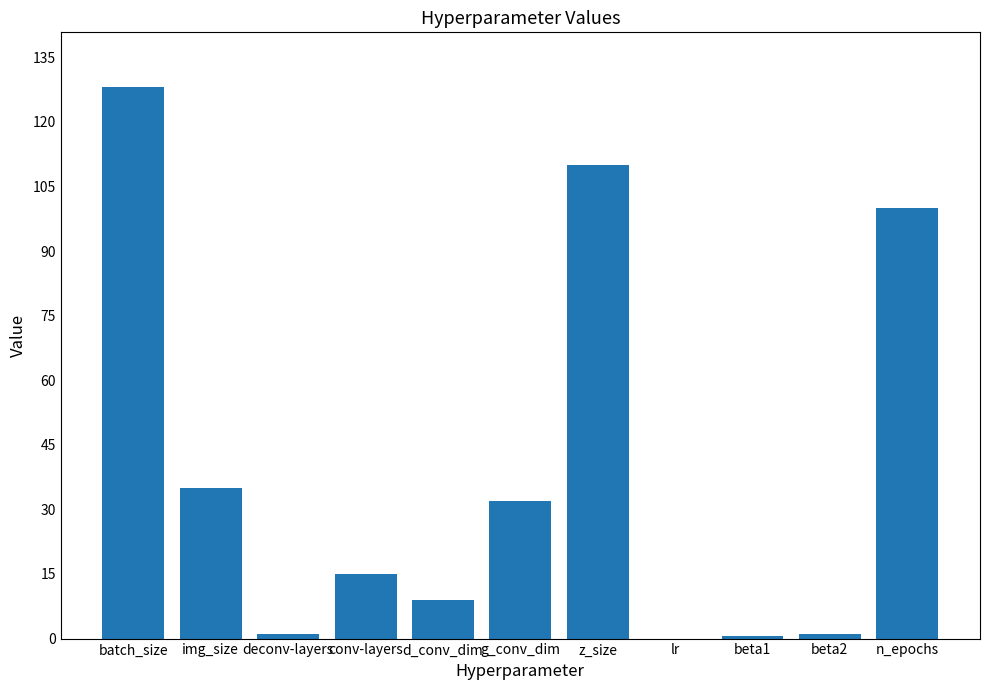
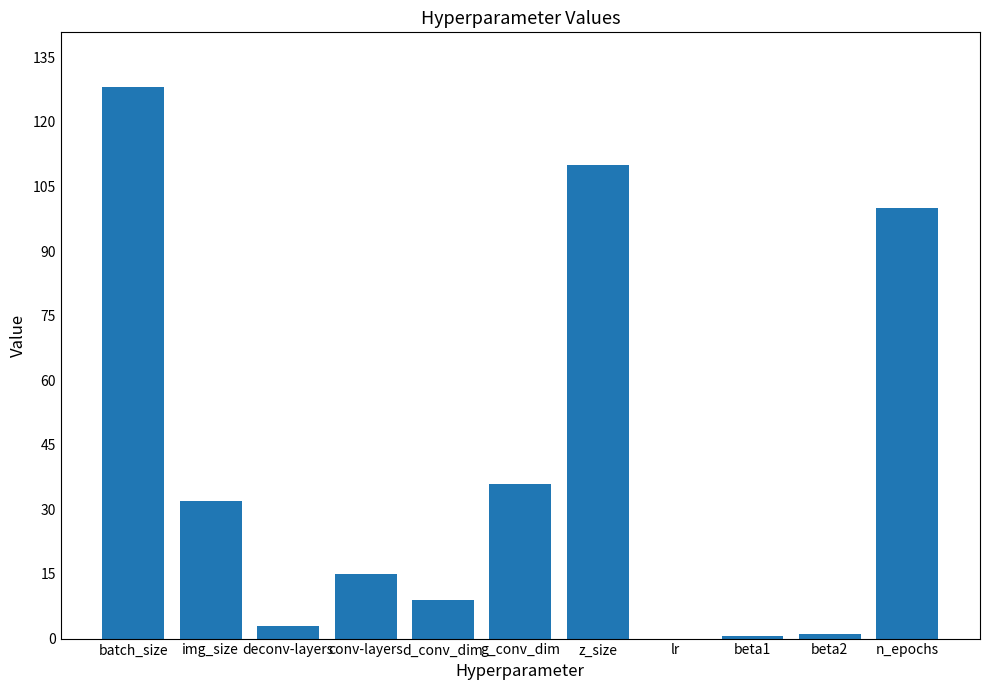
img_size: 35 -> 32
deconv-layers: 1 -> 3
g_conv_dim: 32 -> 36
